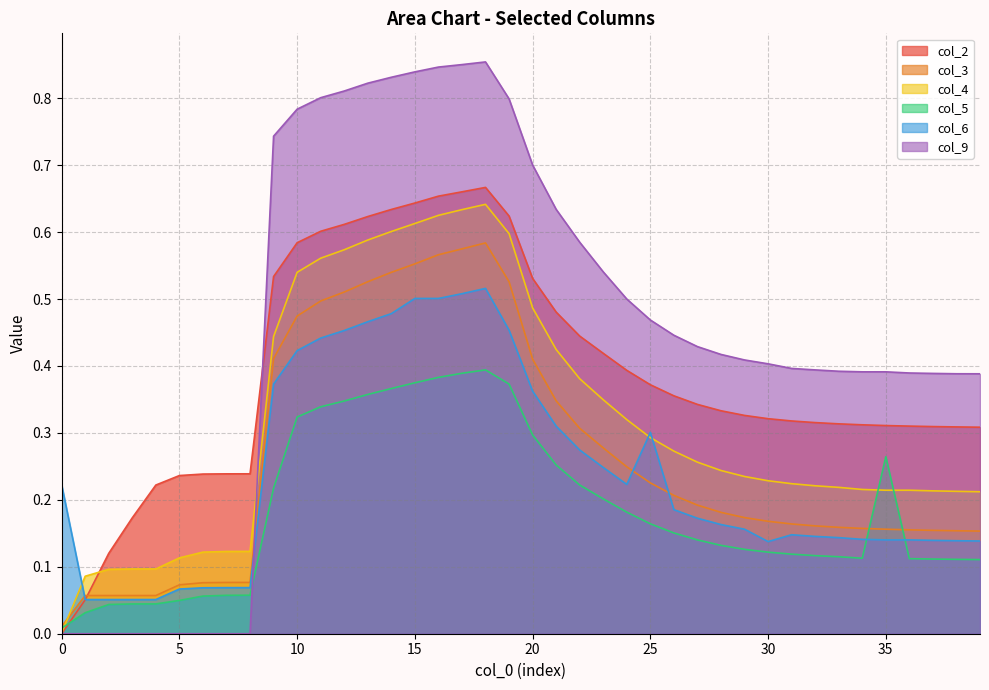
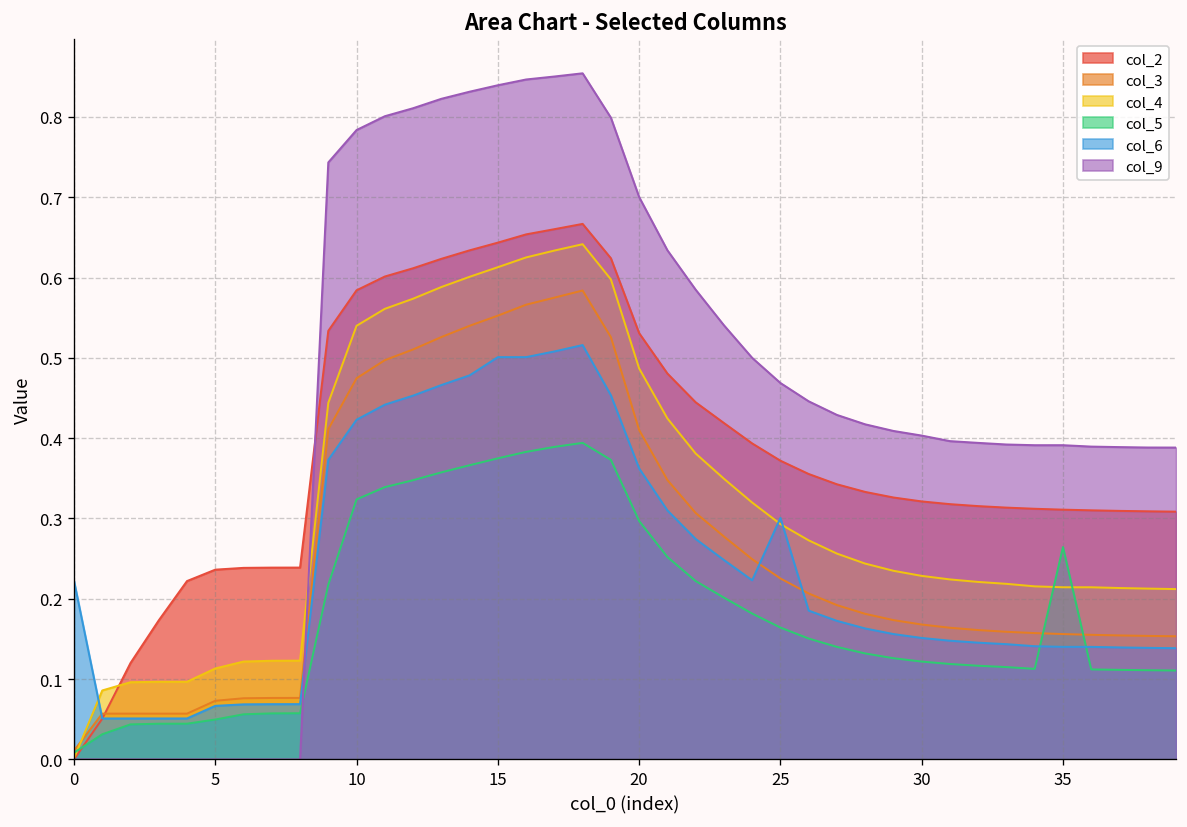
col_6, 30: 0.14 -> 0.15
